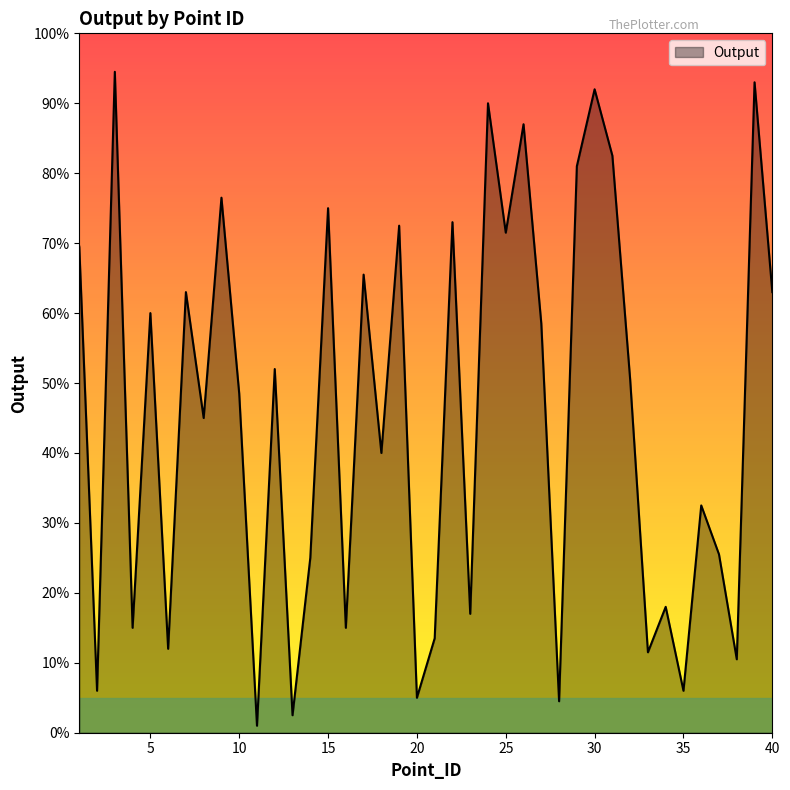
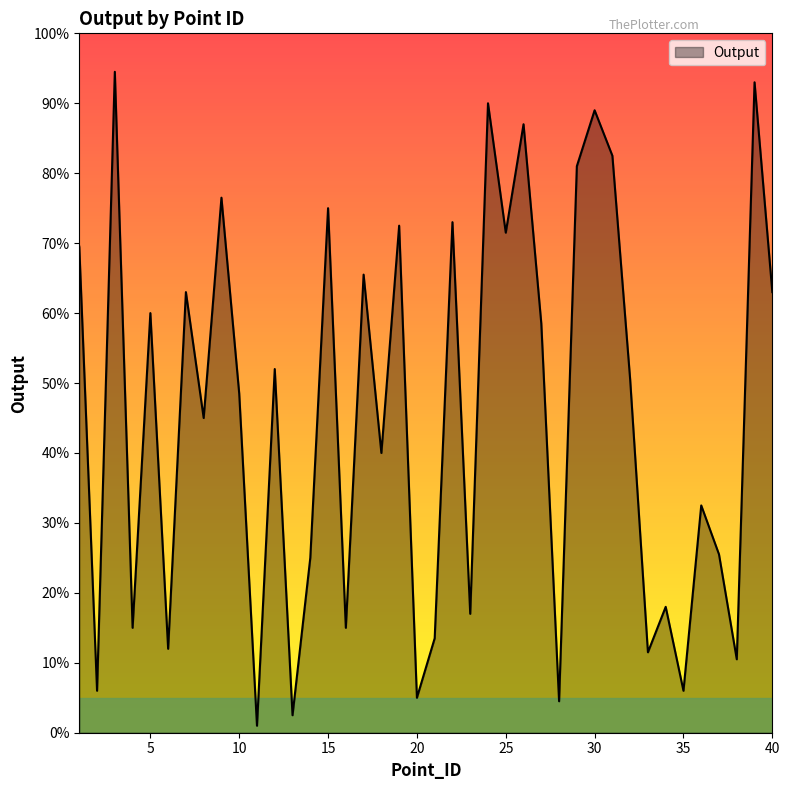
30: 92% -> 89%
